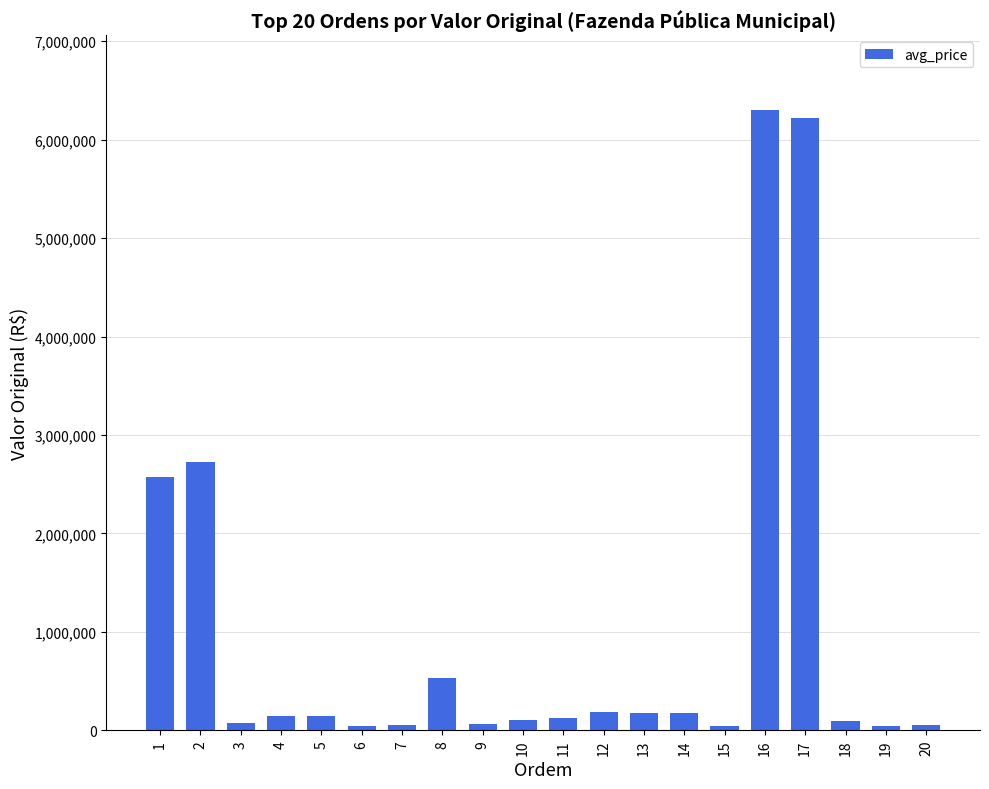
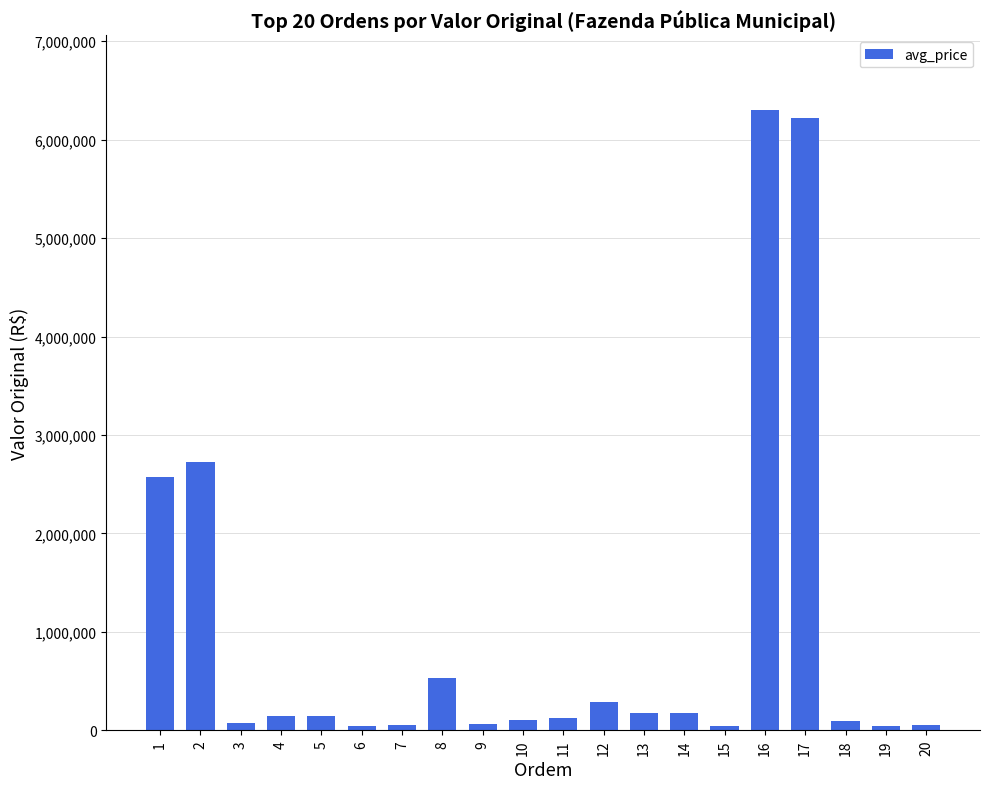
12: 200,000 -> 300,000
